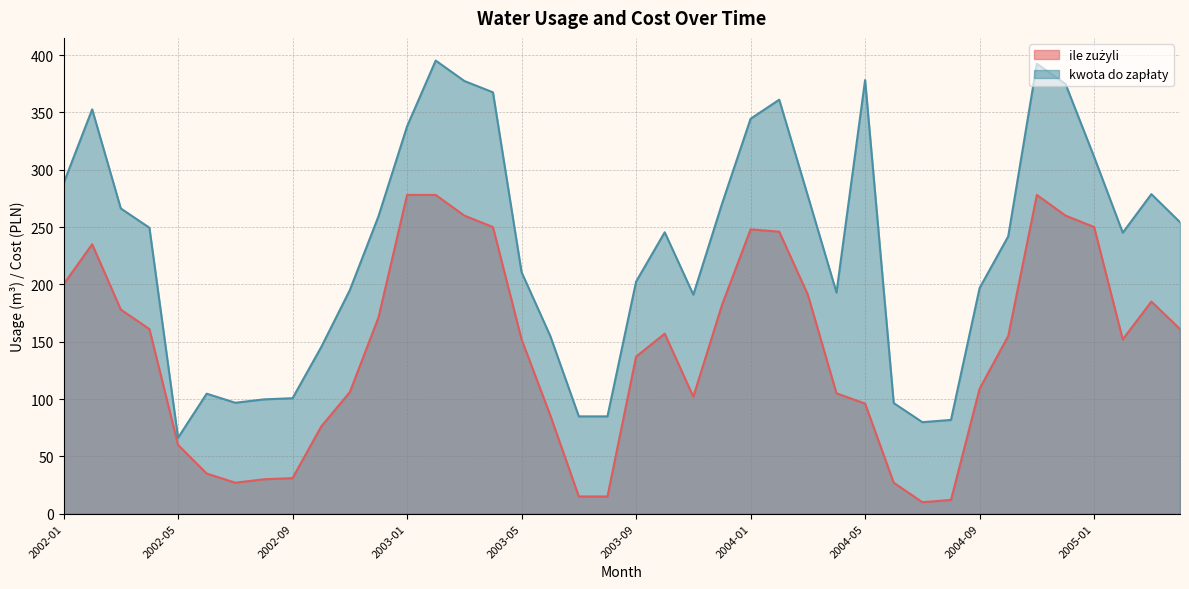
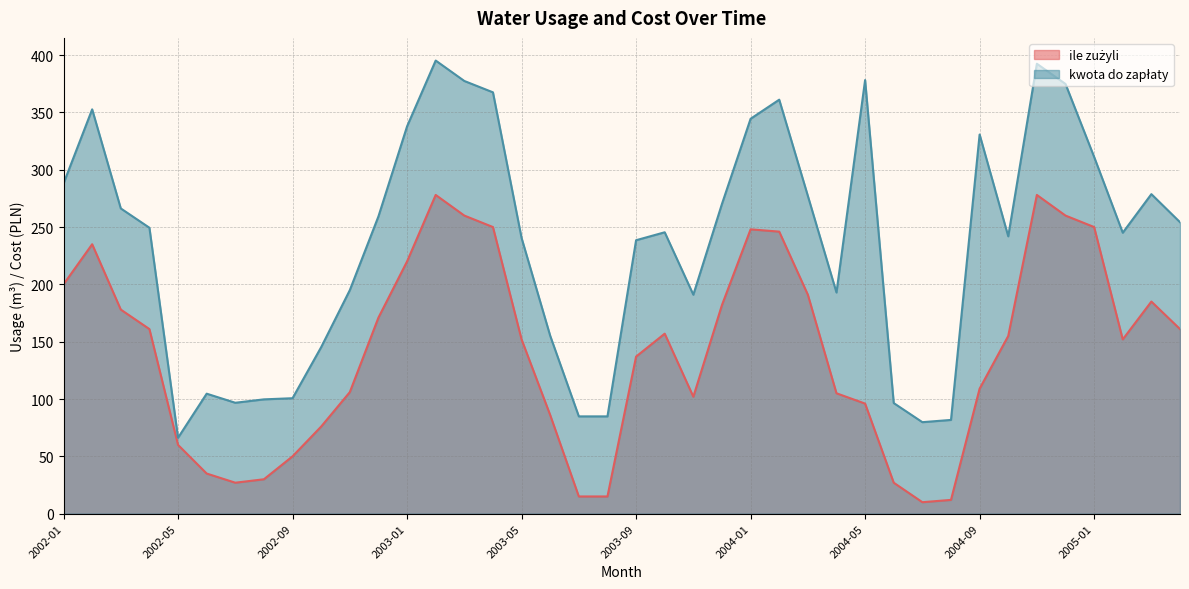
ile zużyli, 2002-09: 31 -> 50
ile zużyli, 2003-01: 278 -> 220
kwota do zapłaty, 2003-05: 211 -> 240
kwota do zapłaty, 2003-09: 202 -> 239
kwota do zapłaty, 2004-09: 197 -> 331
